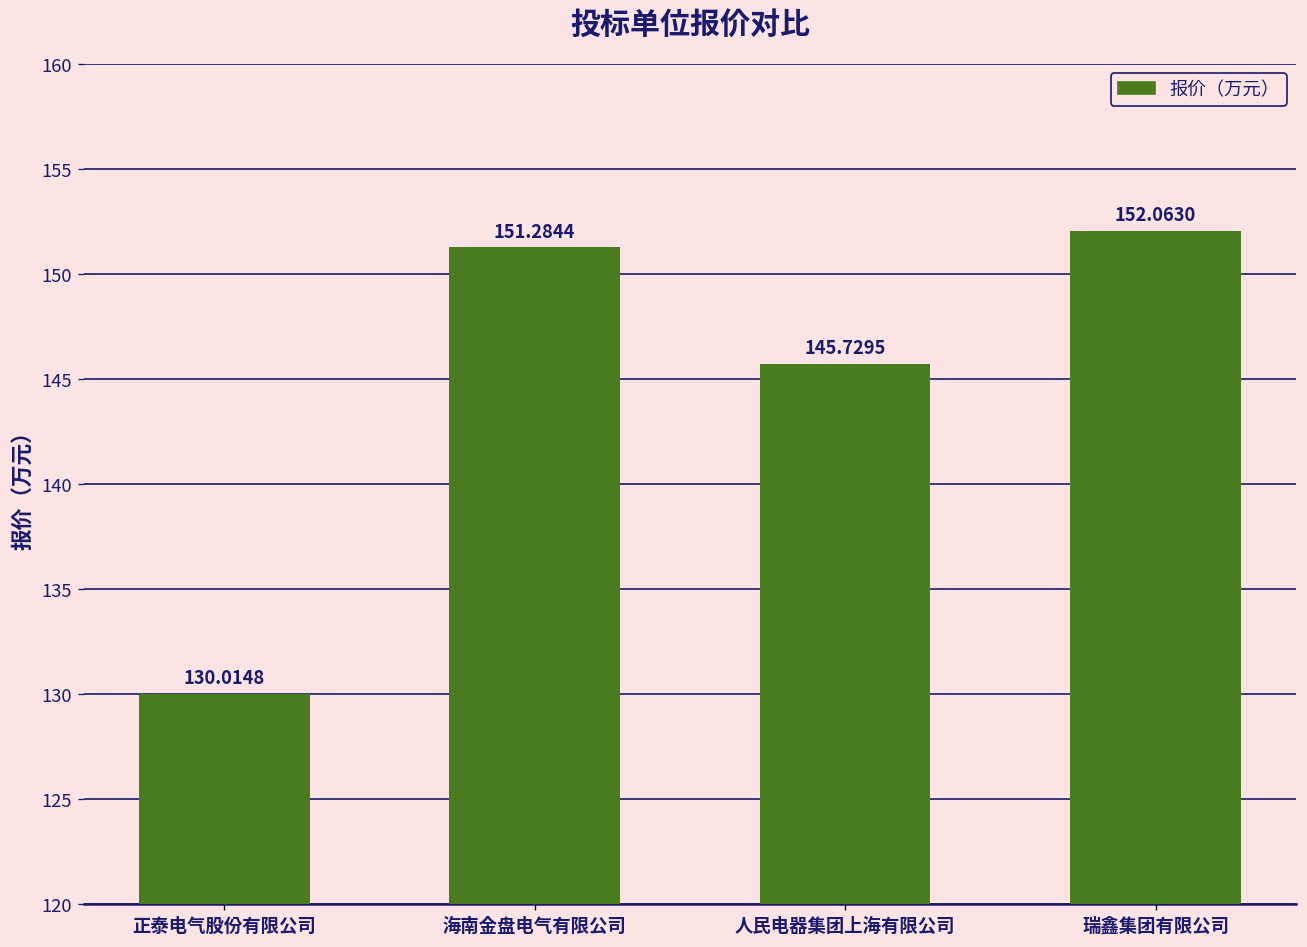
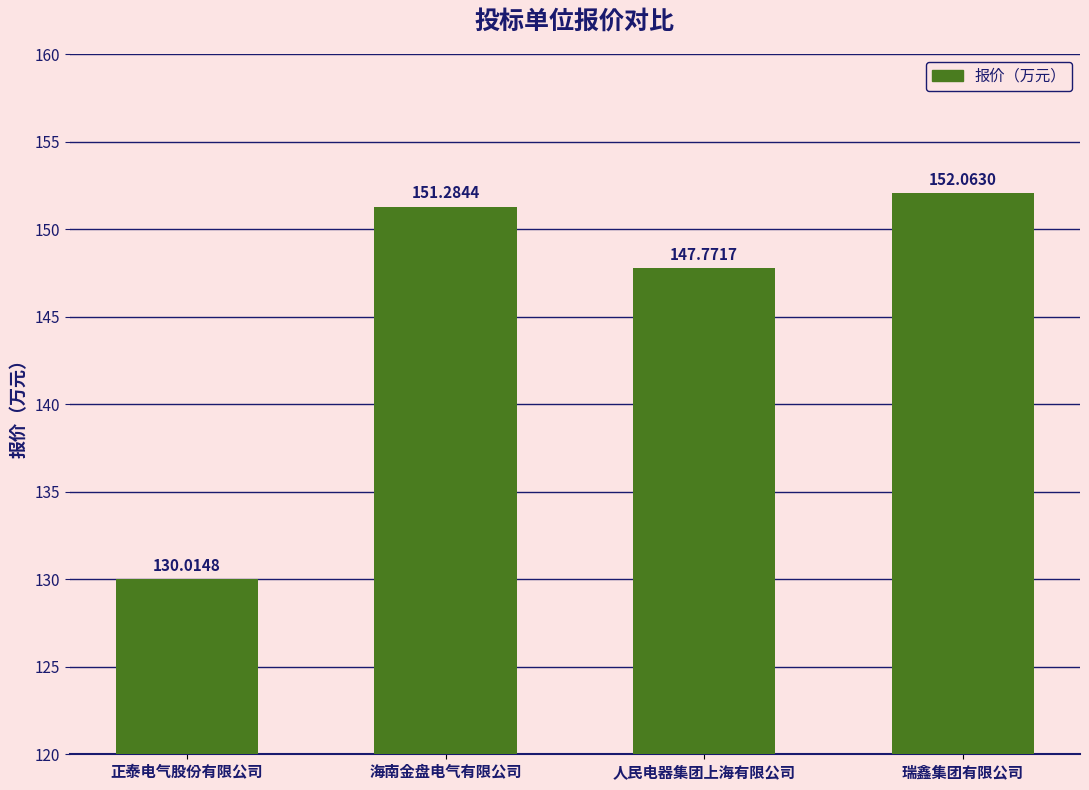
人民电器集团上海有限公司: 145.7295 -> 147.7717
